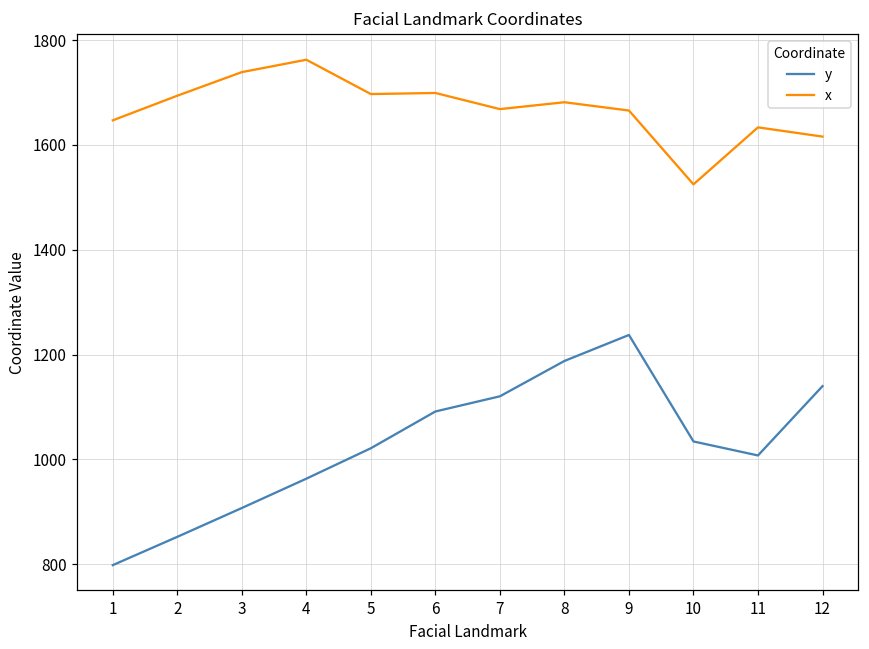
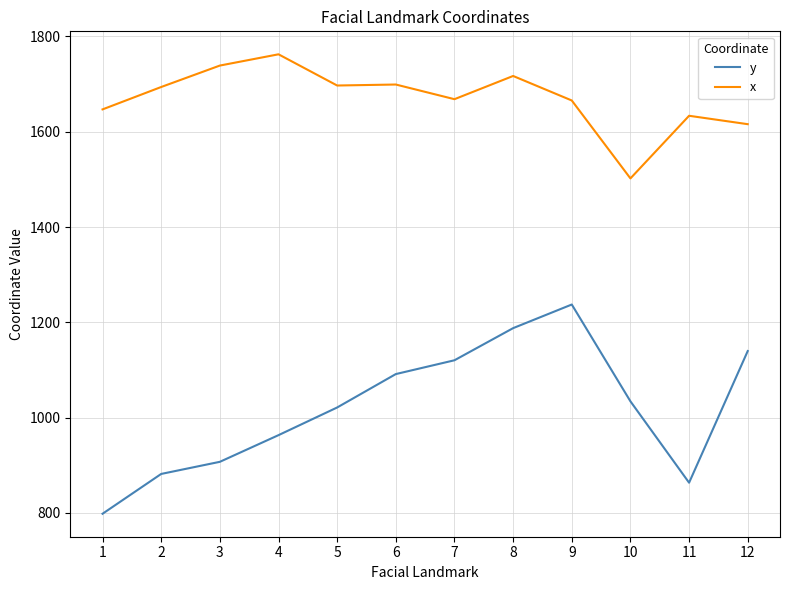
y, 2: 850 -> 880
x, 8: 1680 -> 1720
x, 10: 1520 -> 1500
y, 11: 1010 -> 860
